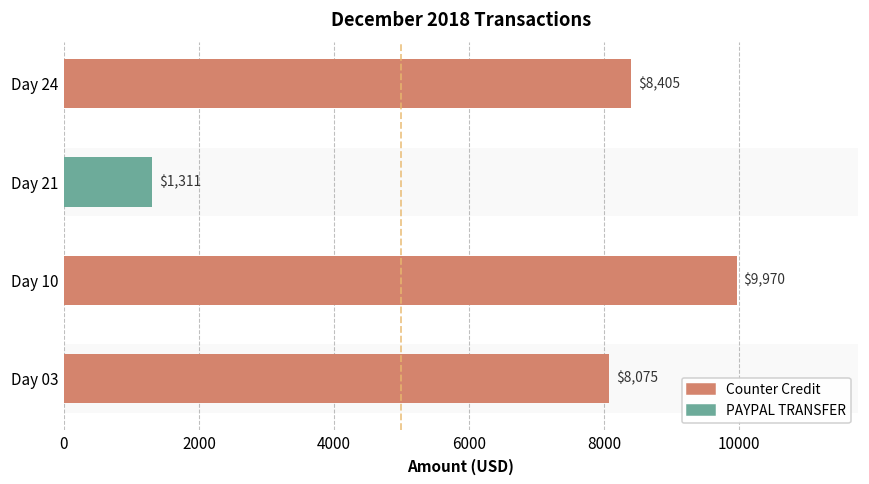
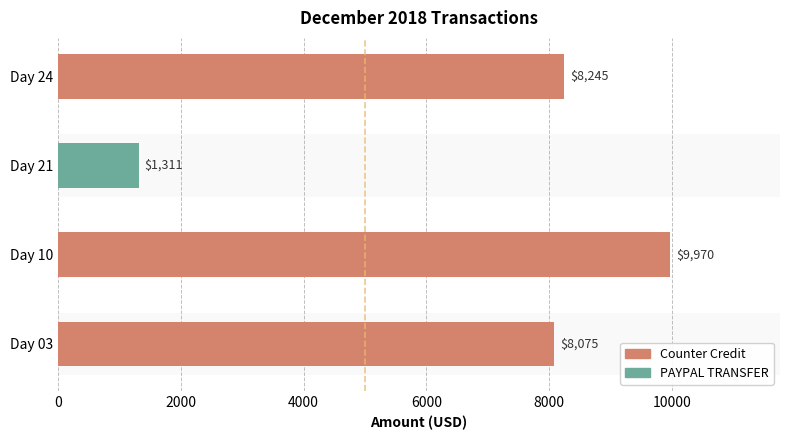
Day 24: $8,405 -> $8,245
